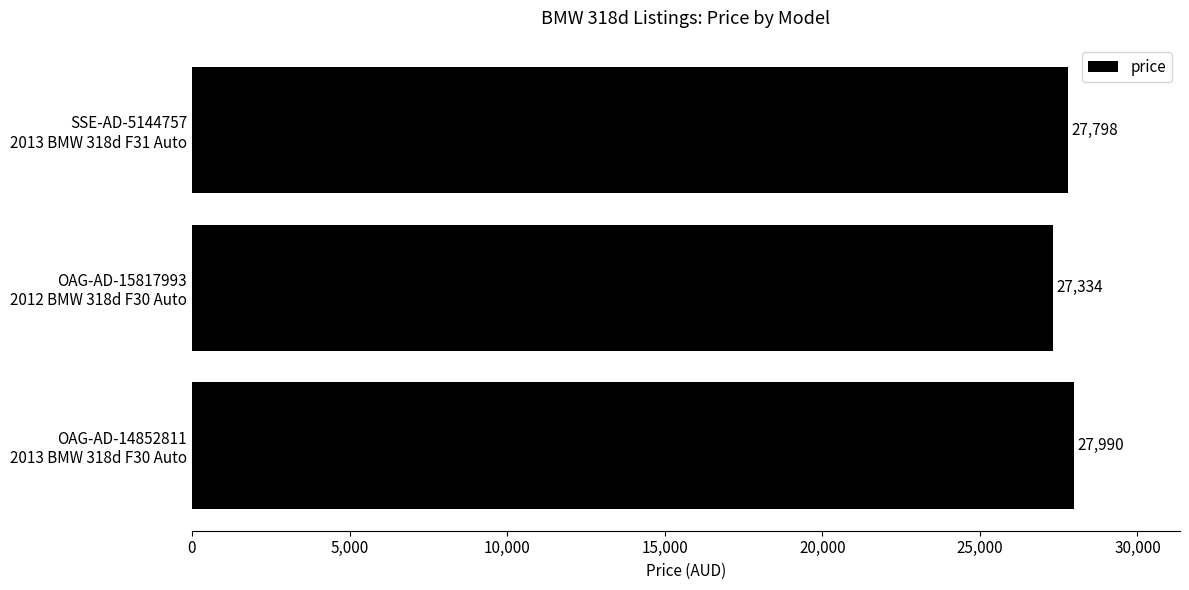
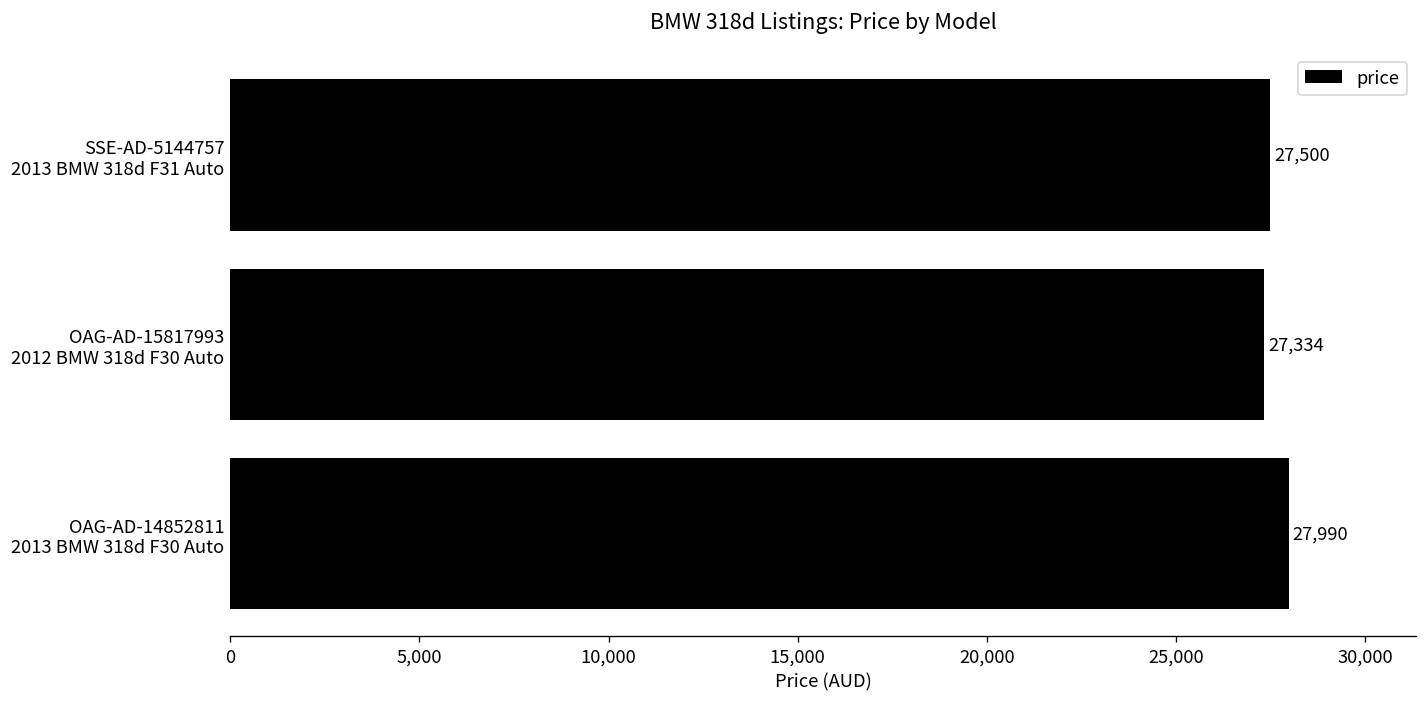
SSE-AD-5144757 2013 BMW 318d F31 Auto: 27,798 -> 27,500
